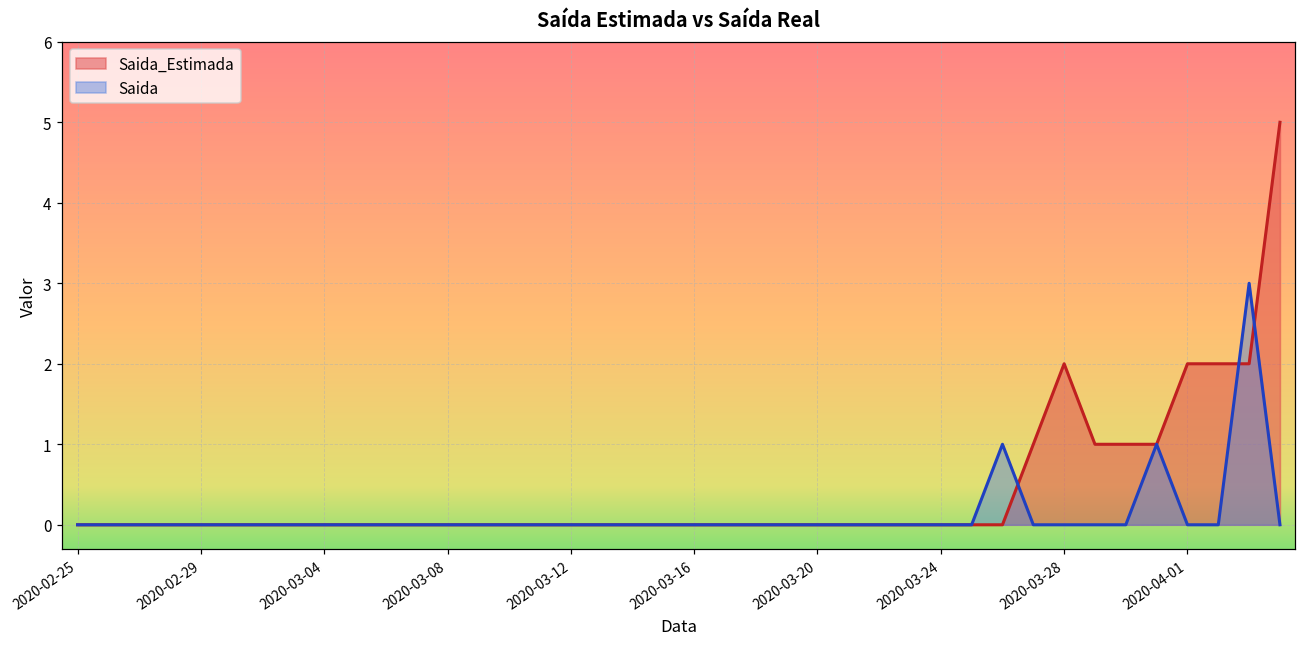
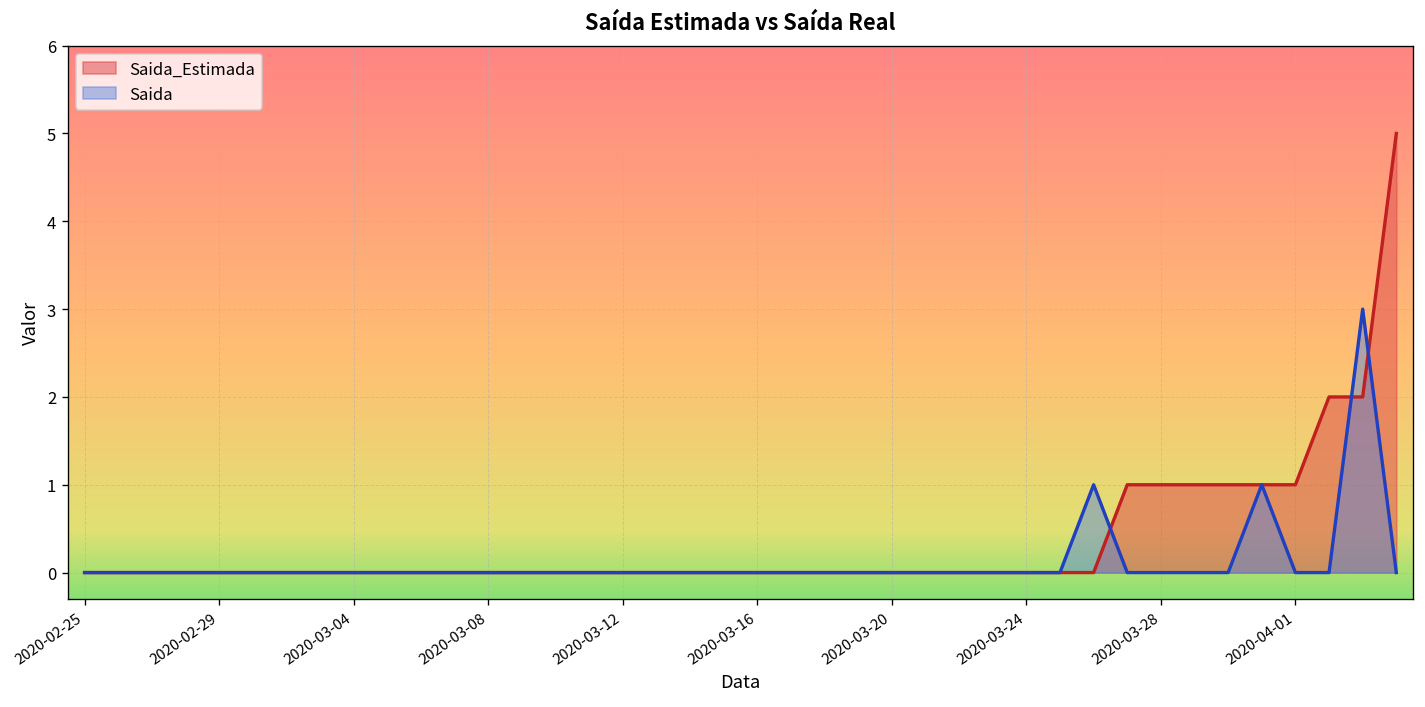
Saida_Estimada, 2020-03-28: 2 -> 1
Saida_Estimada, 2020-04-01: 2 -> 1
